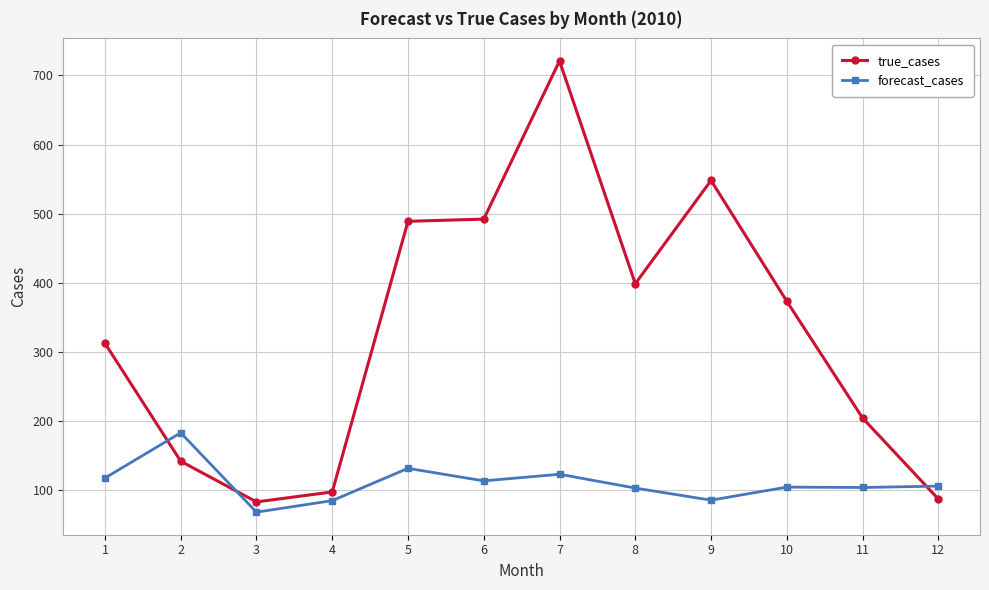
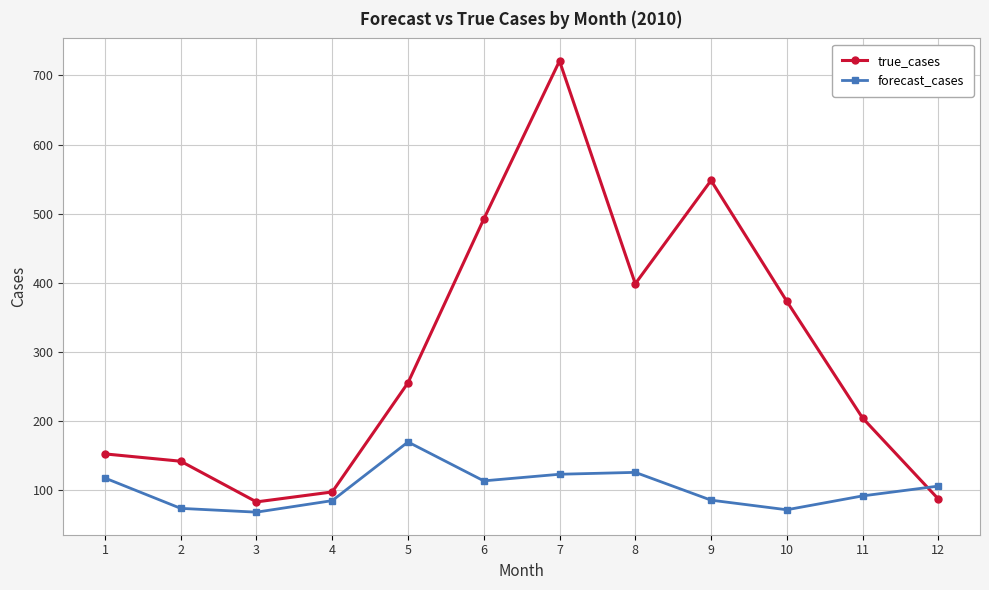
true_cases, 1: 310 -> 150
forecast_cases, 2: 180 -> 70
true_cases, 5: 490 -> 260
forecast_cases, 5: 130 -> 170
forecast_cases, 8: 100 -> 130
forecast_cases, 10: 100 -> 70
forecast_cases, 11: 100 -> 90
